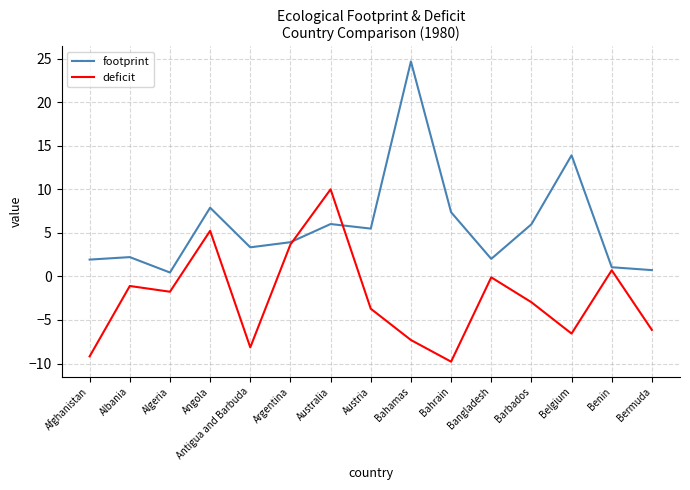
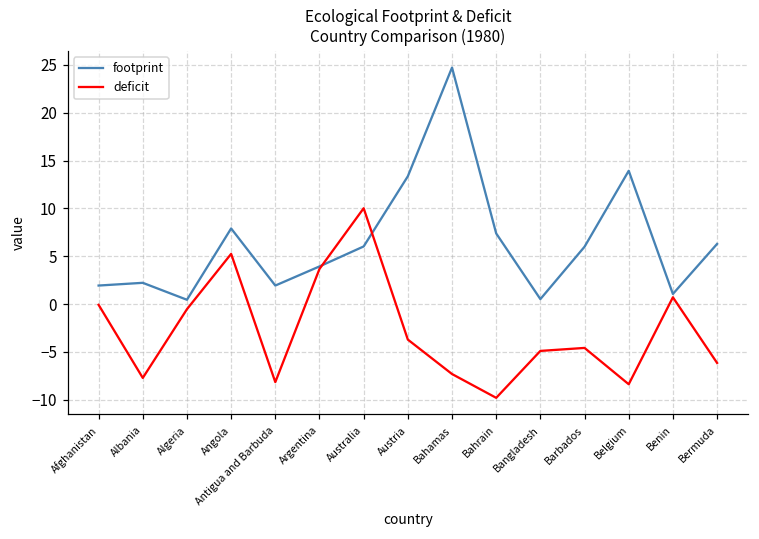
deficit, Afghanistan: -9 -> 0
deficit, Albania: -1 -> -8
deficit, Algeria: -2 -> -1
footprint, Antigua and Barbuda: 3 -> 2
footprint, Austria: 6 -> 13
footprint, Bangladesh: 2 -> 1
deficit, Bangladesh: 0 -> -5
deficit, Barbados: -3 -> -5
deficit, Belgium: -7 -> -8
footprint, Bermuda: 1 -> 6
